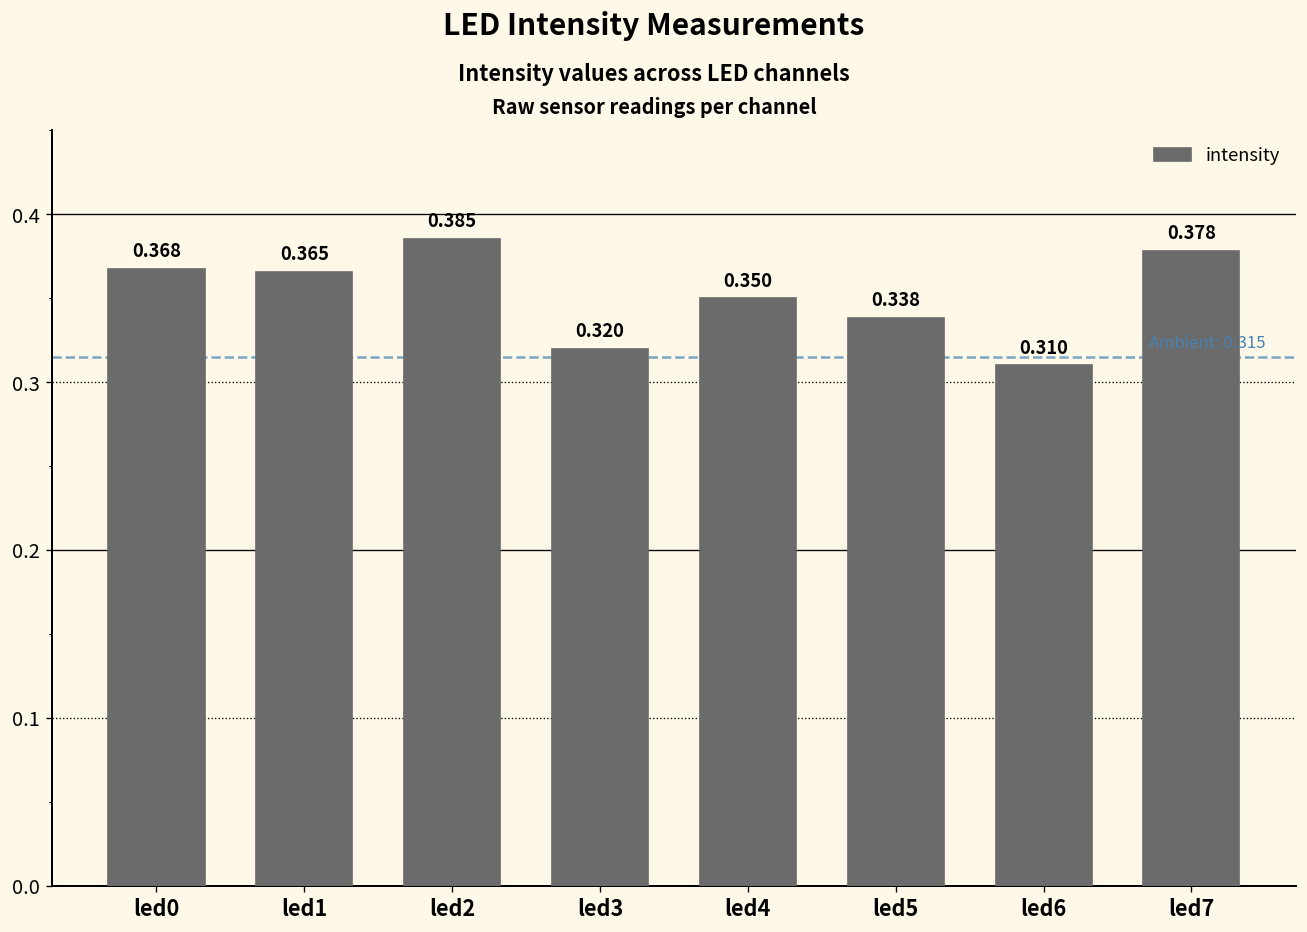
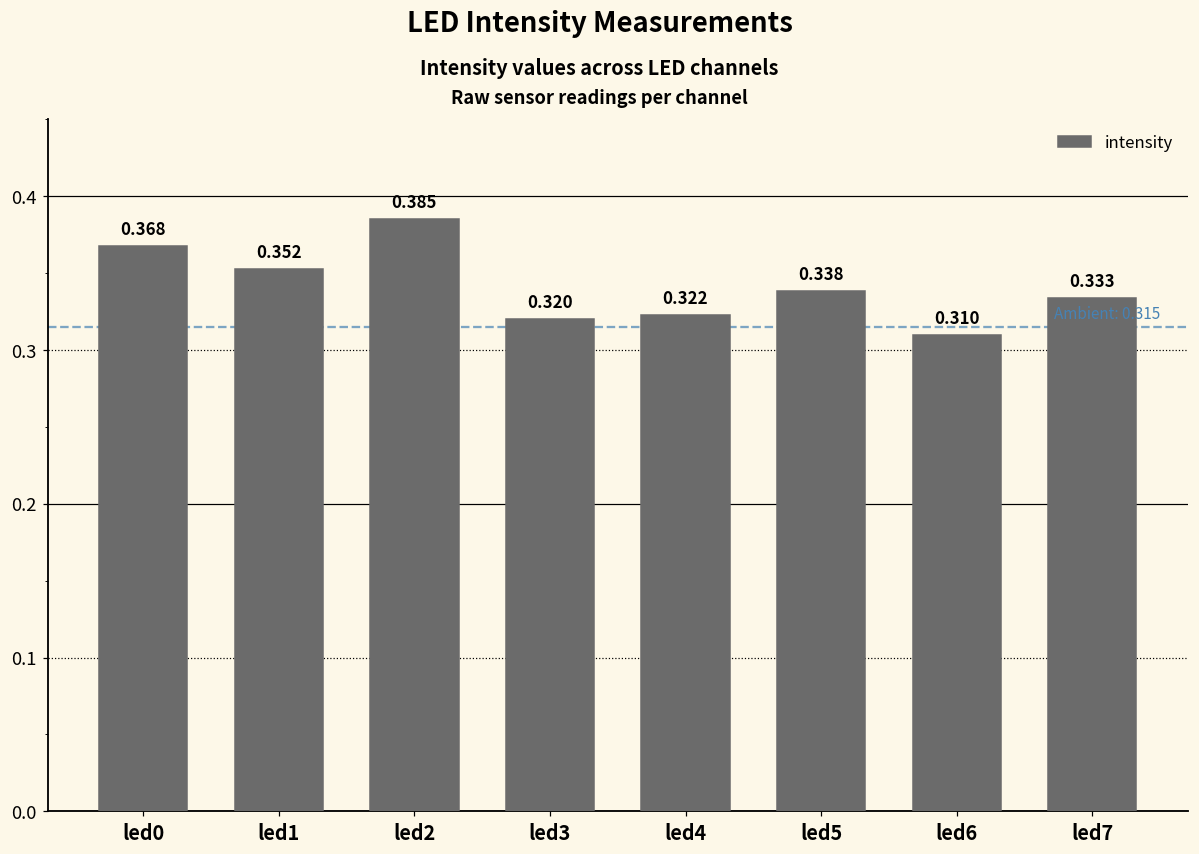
led1: 0.365 -> 0.352
led4: 0.350 -> 0.322
led7: 0.378 -> 0.333
